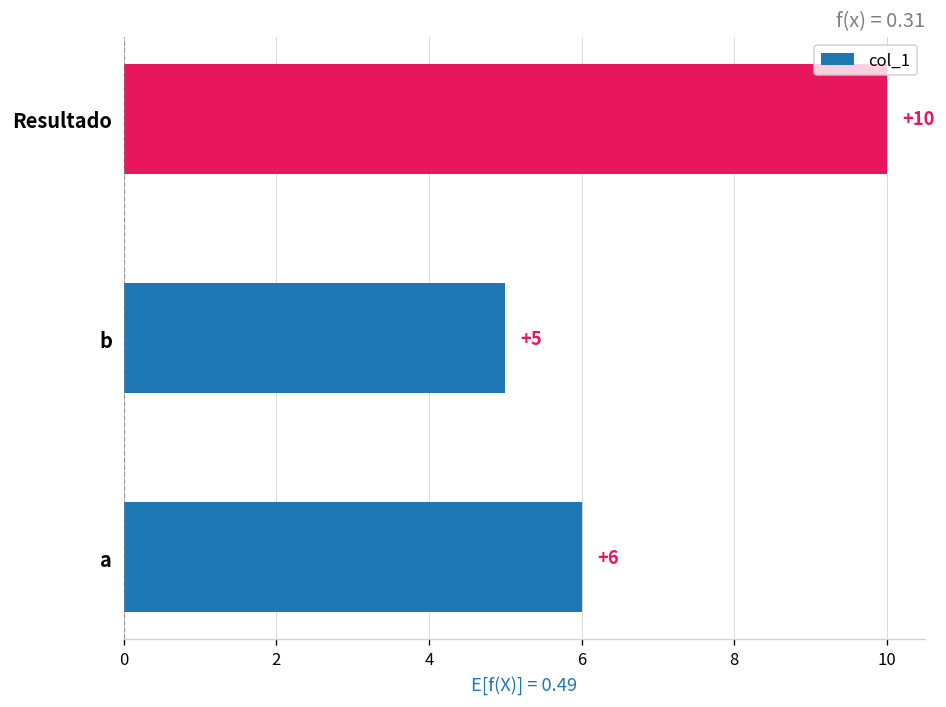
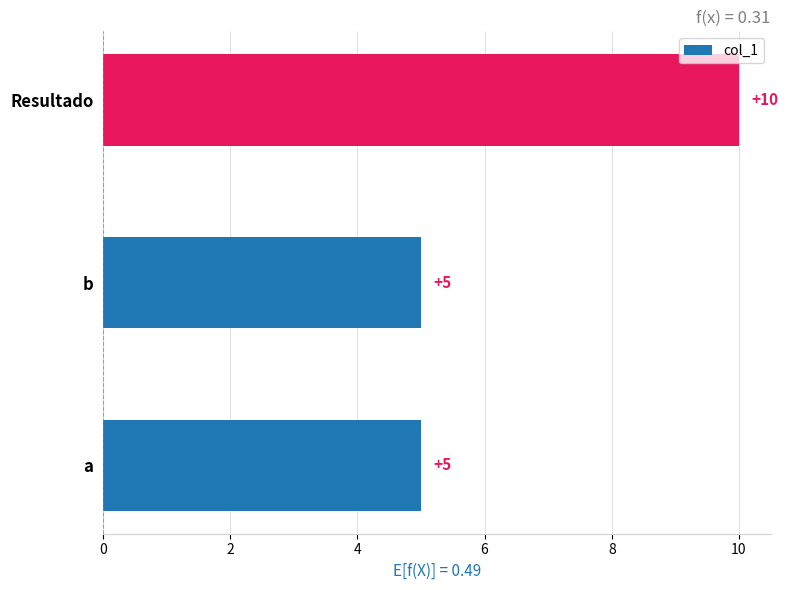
a: +6 -> +5
